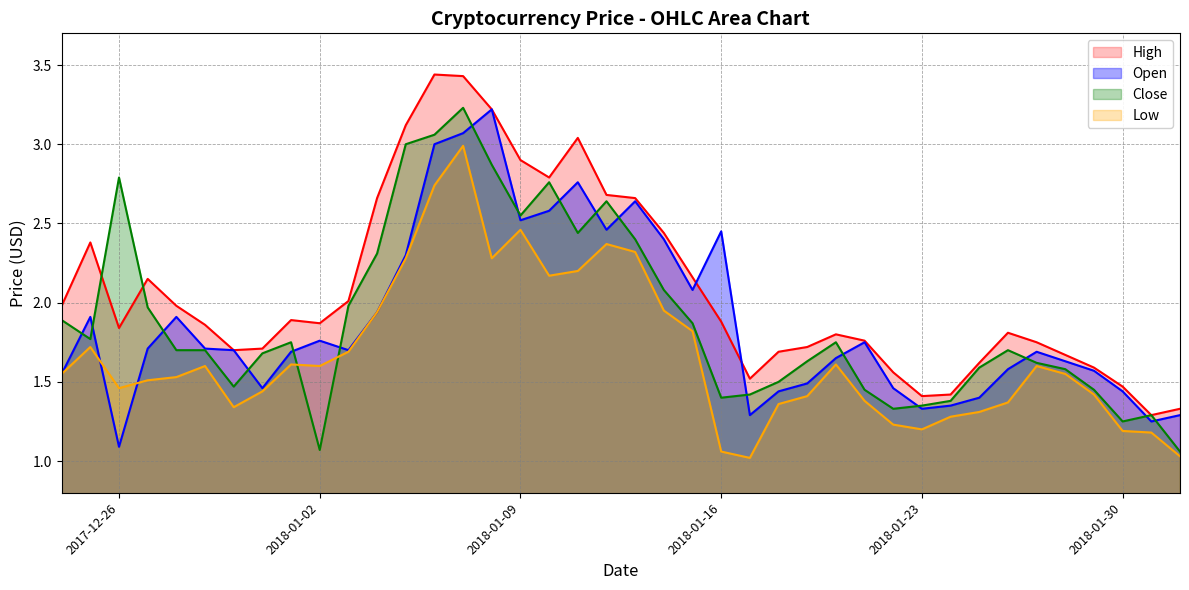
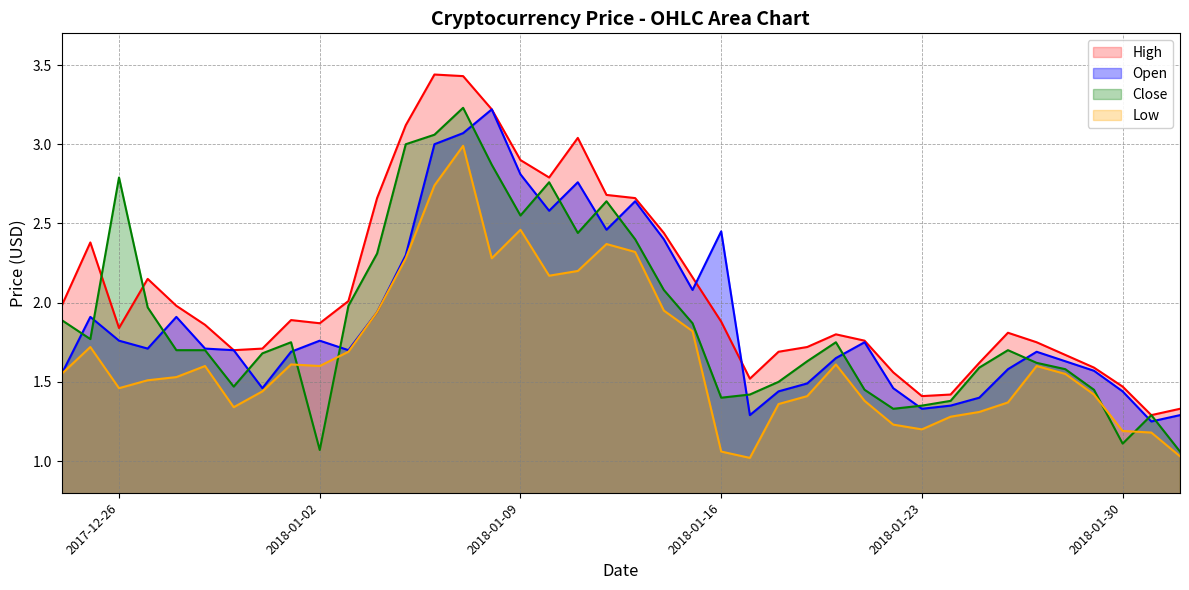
Open, 2017-12-26: 1.09 -> 1.76
Open, 2018-01-09: 2.52 -> 2.81
Close, 2018-01-30: 1.25 -> 1.11
